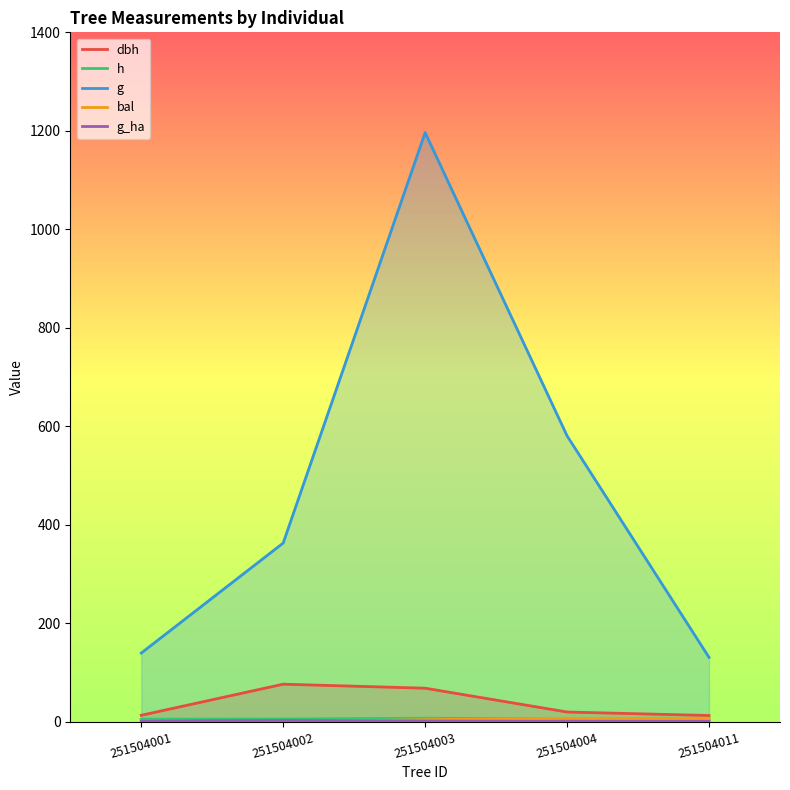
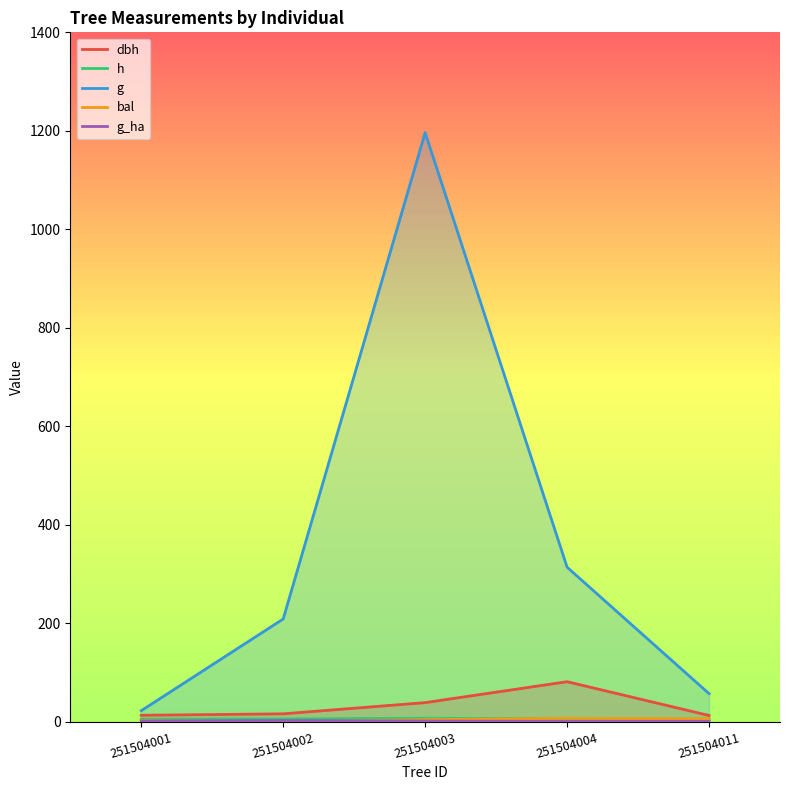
g, 251504001: 140 -> 20
dbh, 251504002: 80 -> 20
g, 251504002: 360 -> 210
dbh, 251504003: 70 -> 40
dbh, 251504004: 20 -> 80
g, 251504004: 580 -> 310
g, 251504011: 130 -> 60
